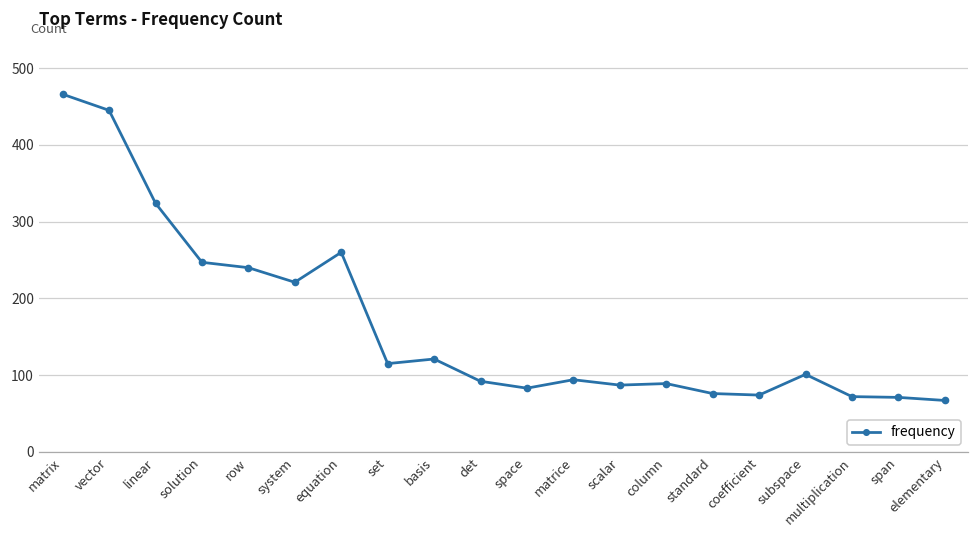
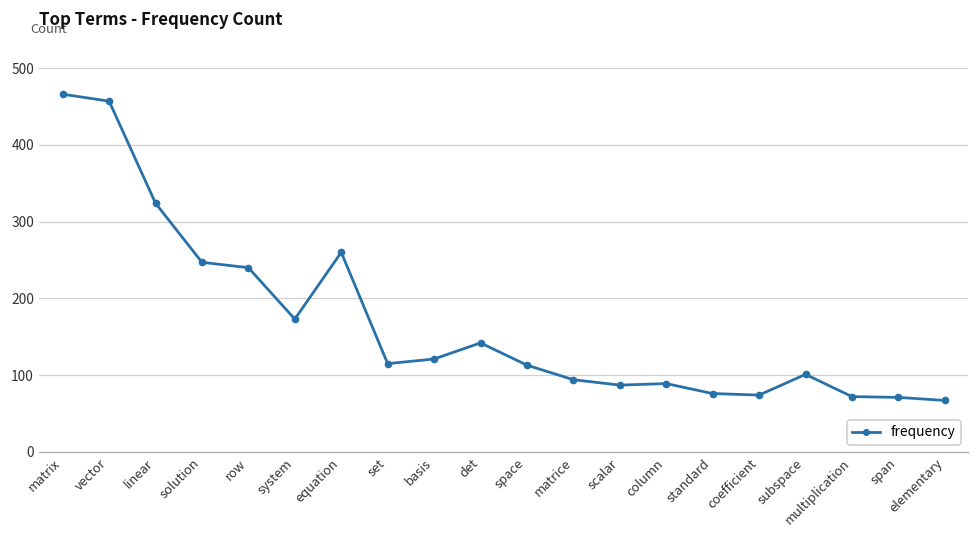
vector: 450 -> 460
system: 220 -> 170
det: 90 -> 140
space: 80 -> 110
